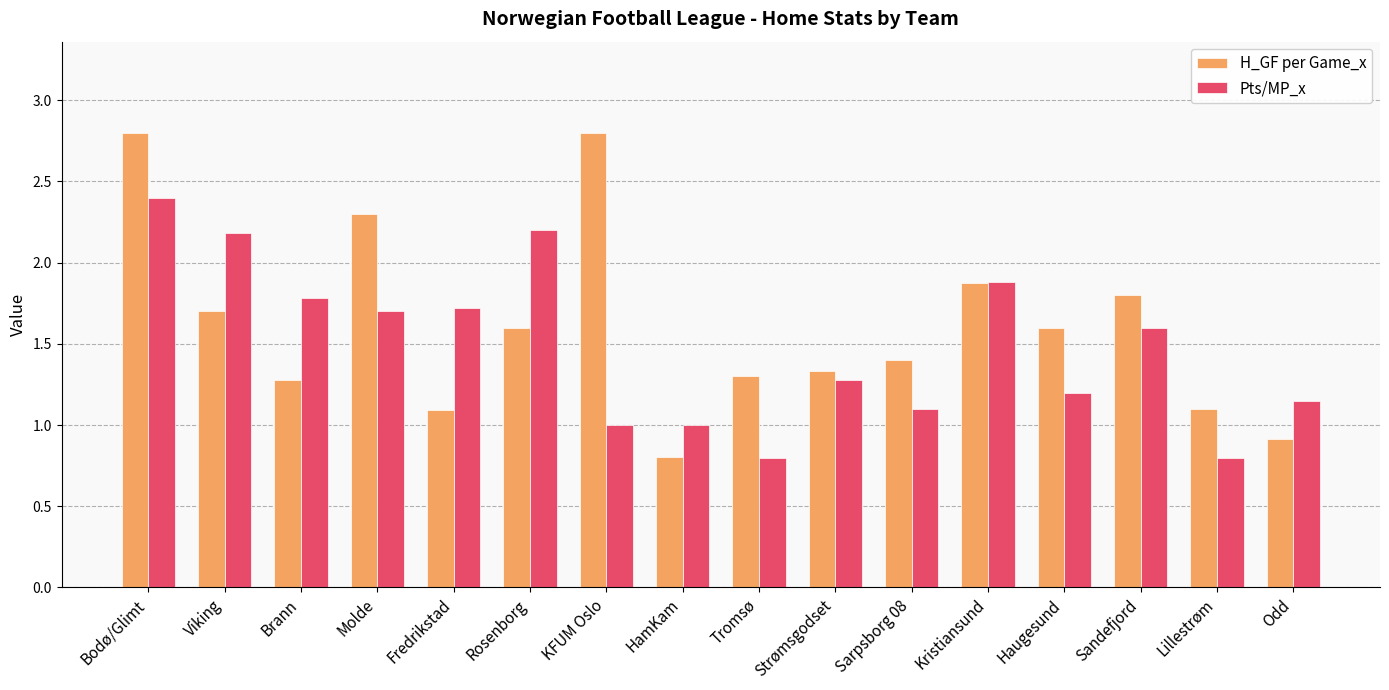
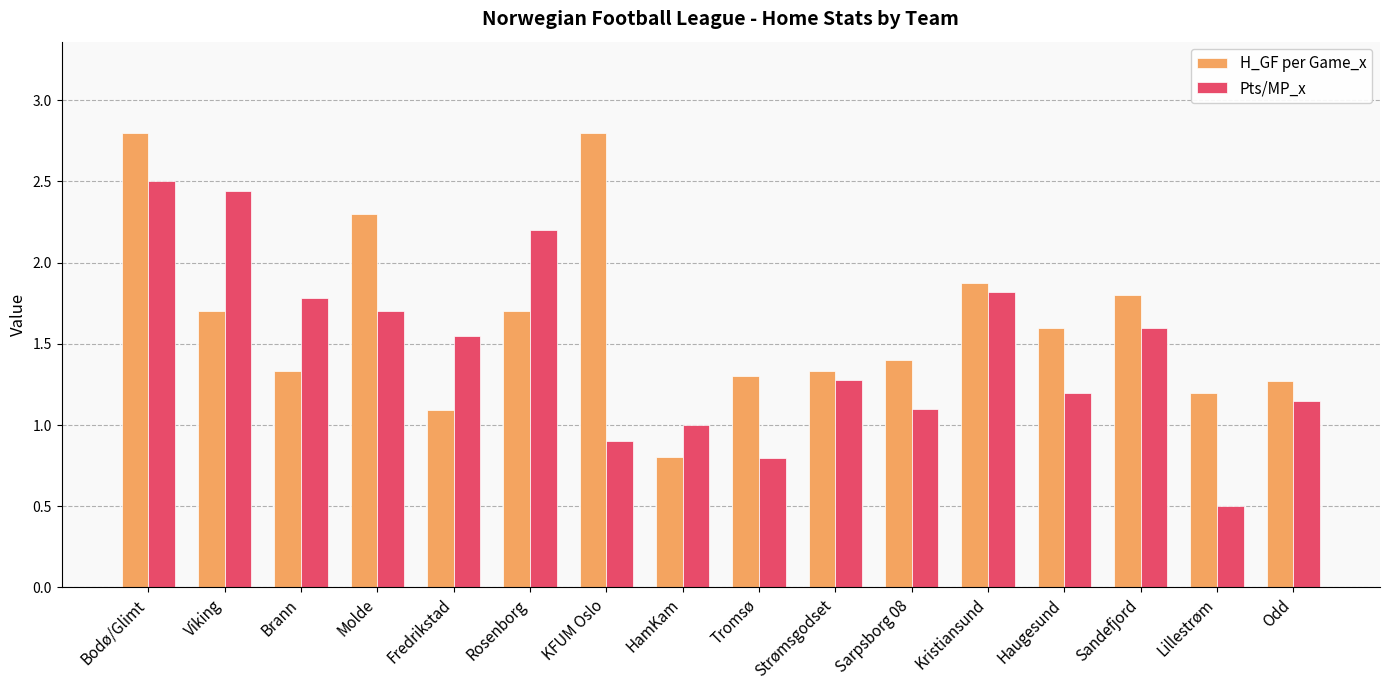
Pts/MP_x, Bodø/Glimt: 2.4 -> 2.5
Pts/MP_x, Viking: 2.18 -> 2.44
H_GF per Game_x, Brann: 1.28 -> 1.33
Pts/MP_x, Fredrikstad: 1.72 -> 1.55
H_GF per Game_x, Rosenborg: 1.6 -> 1.7
Pts/MP_x, KFUM Oslo: 1.0 -> 0.9
Pts/MP_x, Kristiansund: 1.88 -> 1.82
H_GF per Game_x, Lillestrøm: 1.1 -> 1.2
Pts/MP_x, Lillestrøm: 0.8 -> 0.5
H_GF per Game_x, Odd: 0.92 -> 1.27
